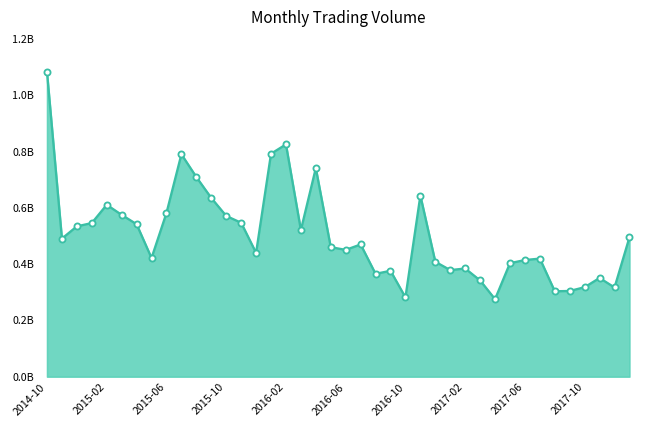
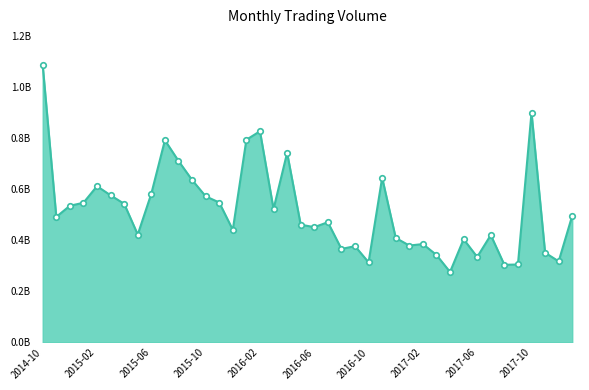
2016-10: 280000000 -> 310000000
2017-06: 410000000 -> 330000000
2017-10: 320000000 -> 900000000
